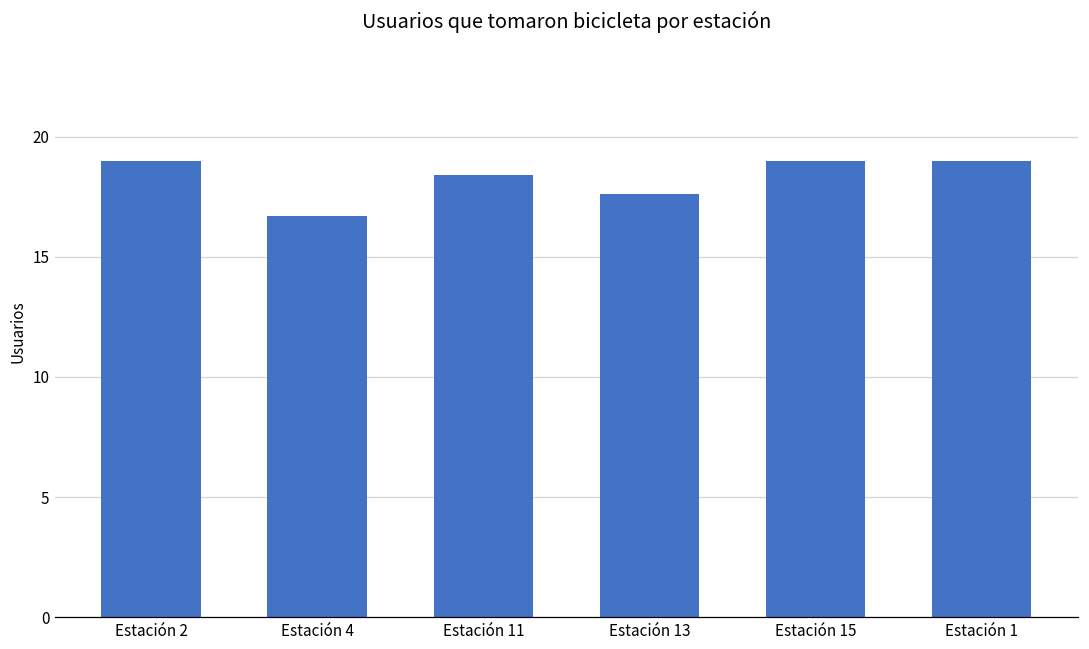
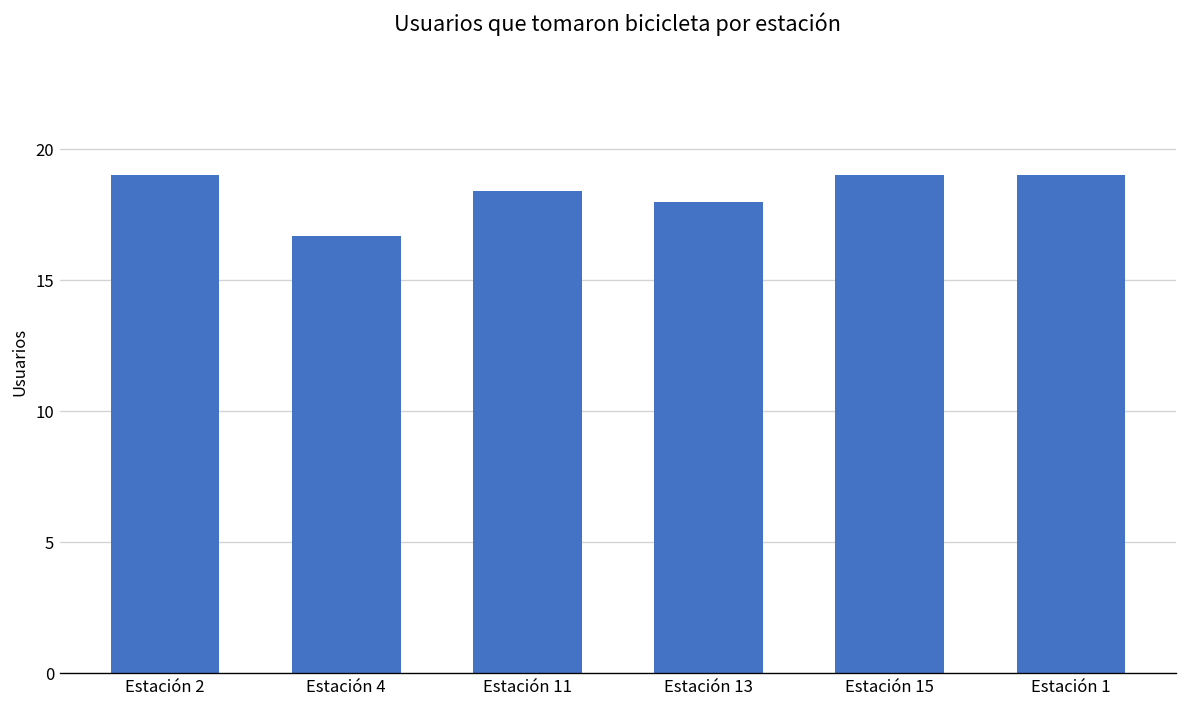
Estación 13: 17.6 -> 18.0
